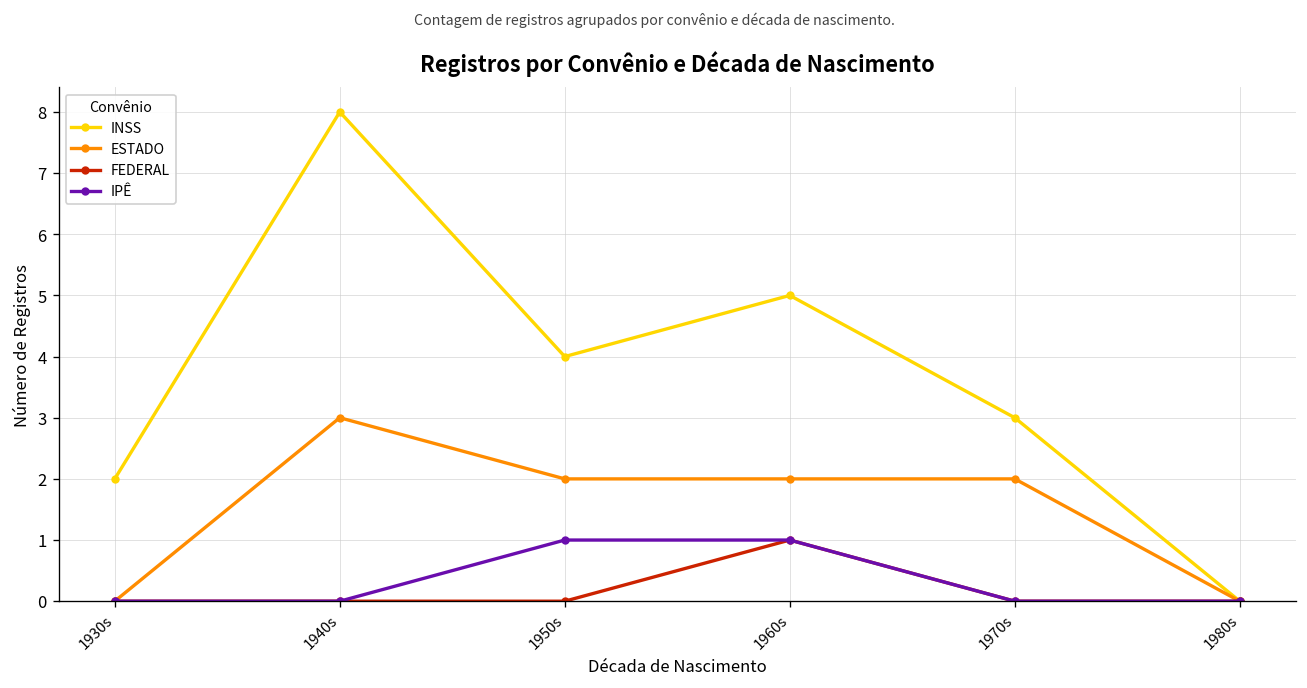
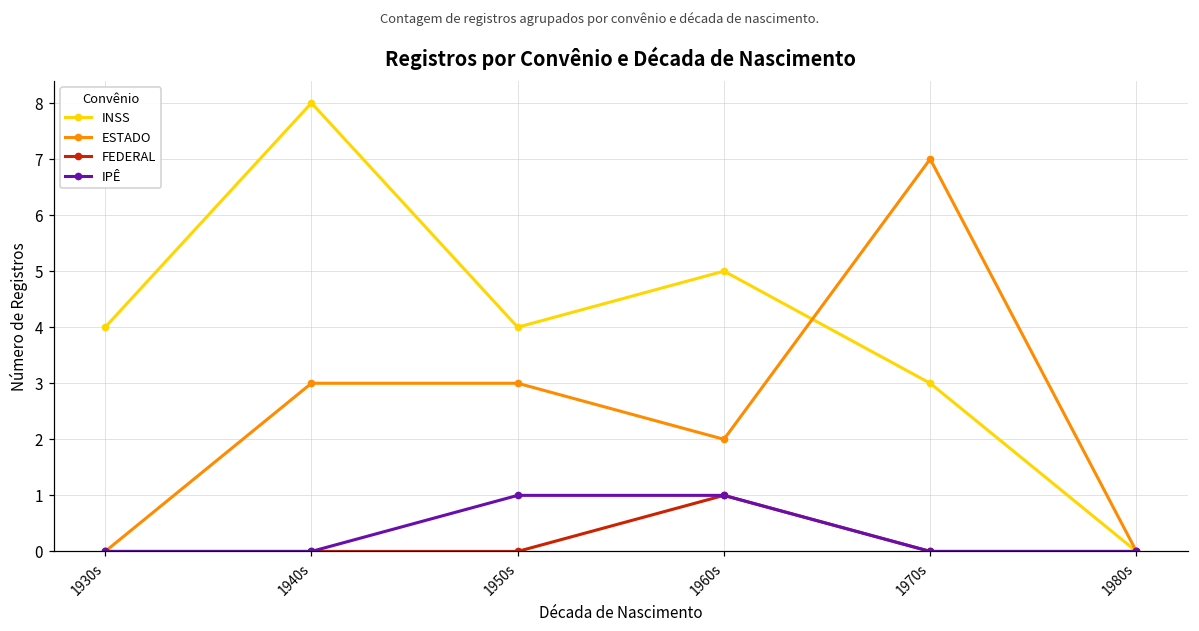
INSS, 1930s: 2 -> 4
ESTADO, 1950s: 2 -> 3
ESTADO, 1970s: 2 -> 7
